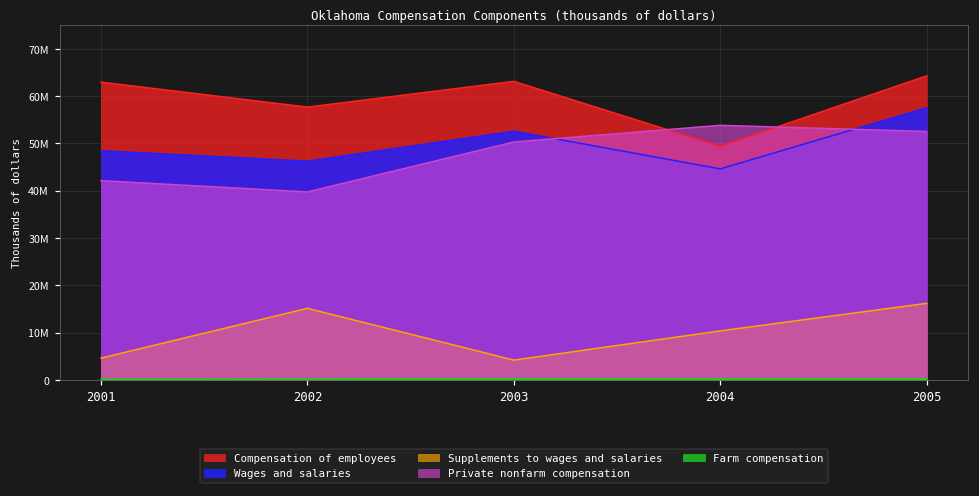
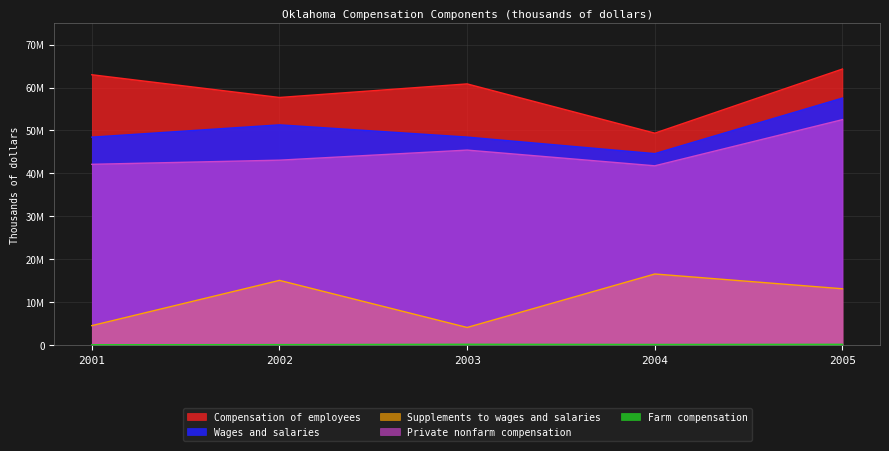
Wages and salaries, 2002: 46000000 -> 51000000
Private nonfarm compensation, 2002: 40000000 -> 43000000
Compensation of employees, 2003: 63000000 -> 61000000
Wages and salaries, 2003: 53000000 -> 48000000
Private nonfarm compensation, 2003: 50000000 -> 45000000
Supplements to wages and salaries, 2004: 10000000 -> 17000000
Private nonfarm compensation, 2004: 54000000 -> 42000000
Supplements to wages and salaries, 2005: 16000000 -> 13000000
